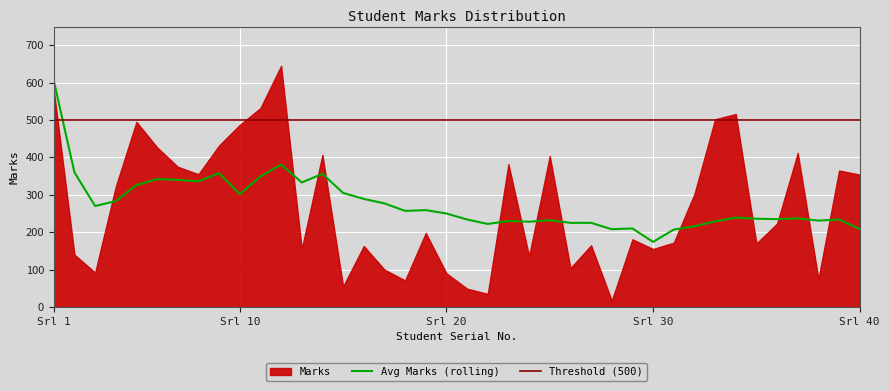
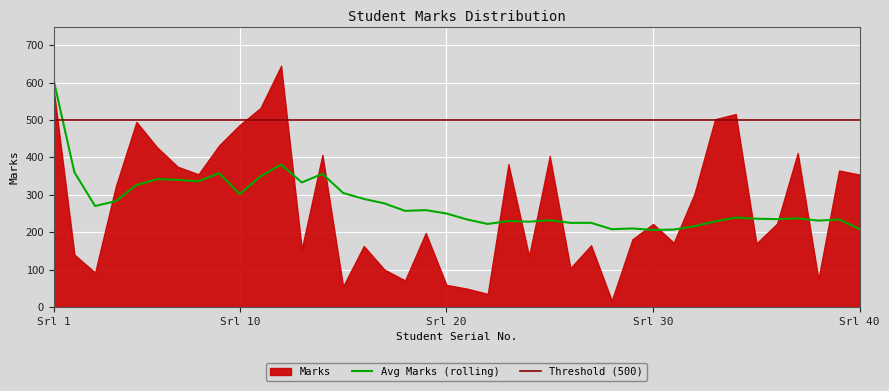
Marks, Srl 20: 90 -> 60
Avg Marks (rolling), Srl 30: 170 -> 210
Marks, Srl 30: 160 -> 220
